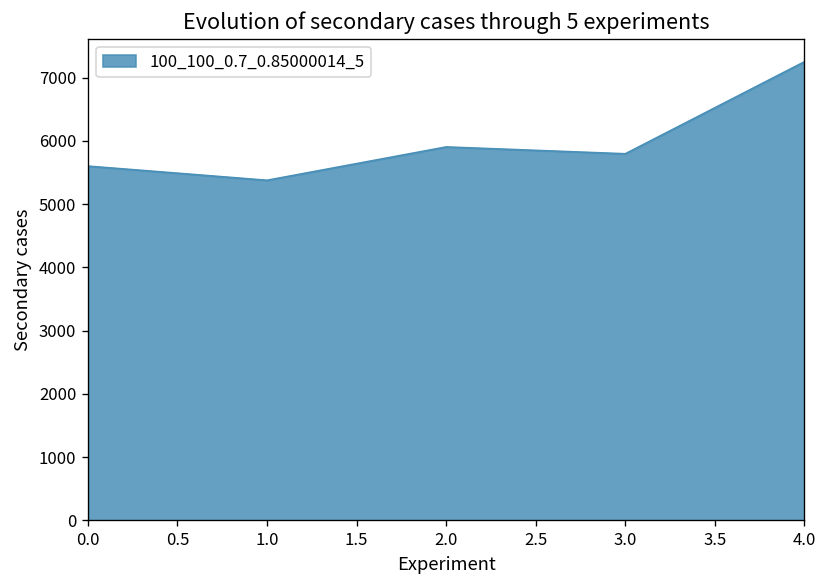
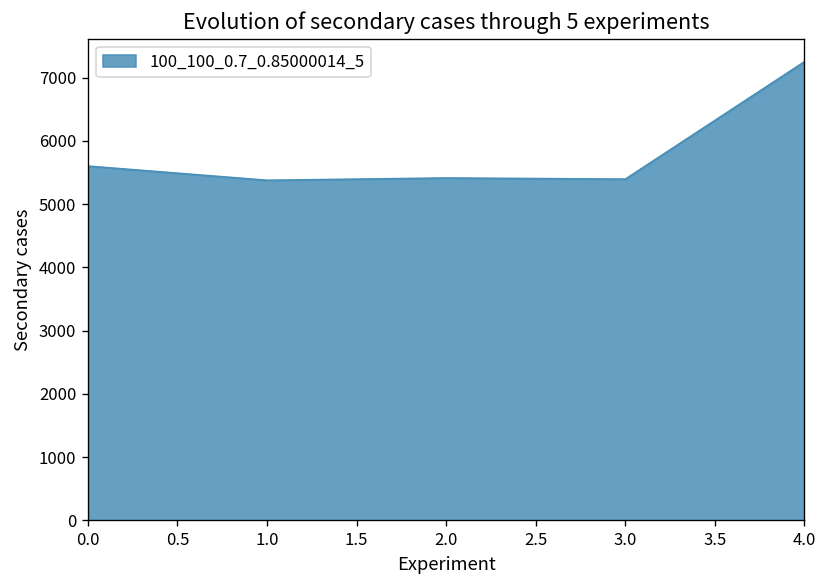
2.0: 5900 -> 5400
3.0: 5800 -> 5400
